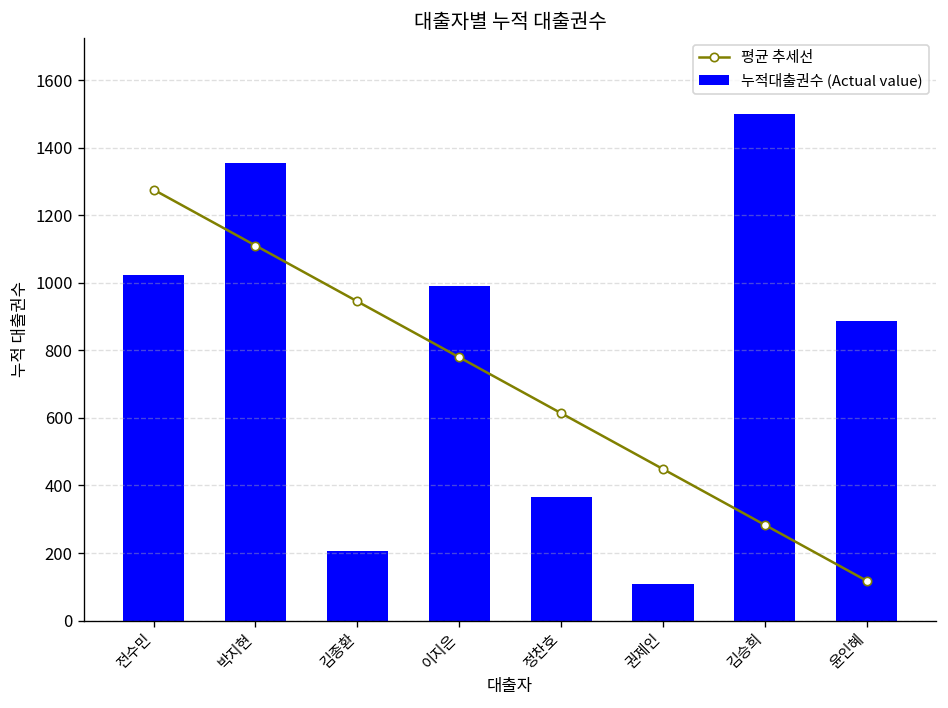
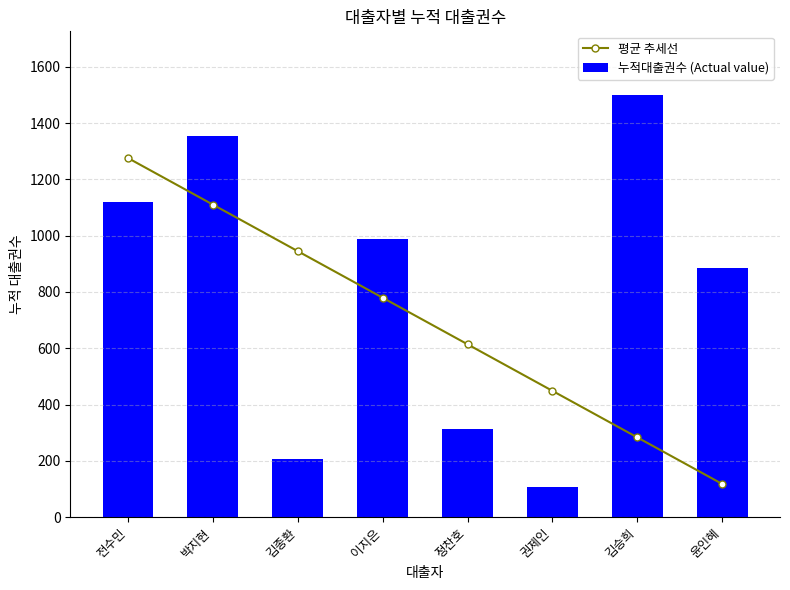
누적대출권수 (Actual value), 전수민: 1020 -> 1120
누적대출권수 (Actual value), 정찬호: 370 -> 310
